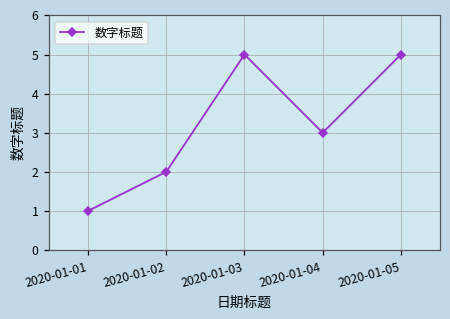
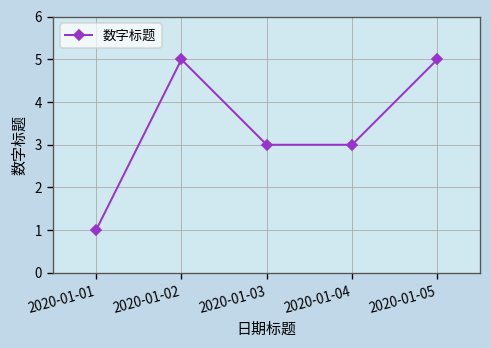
2020-01-02: 2 -> 5
2020-01-03: 5 -> 3
